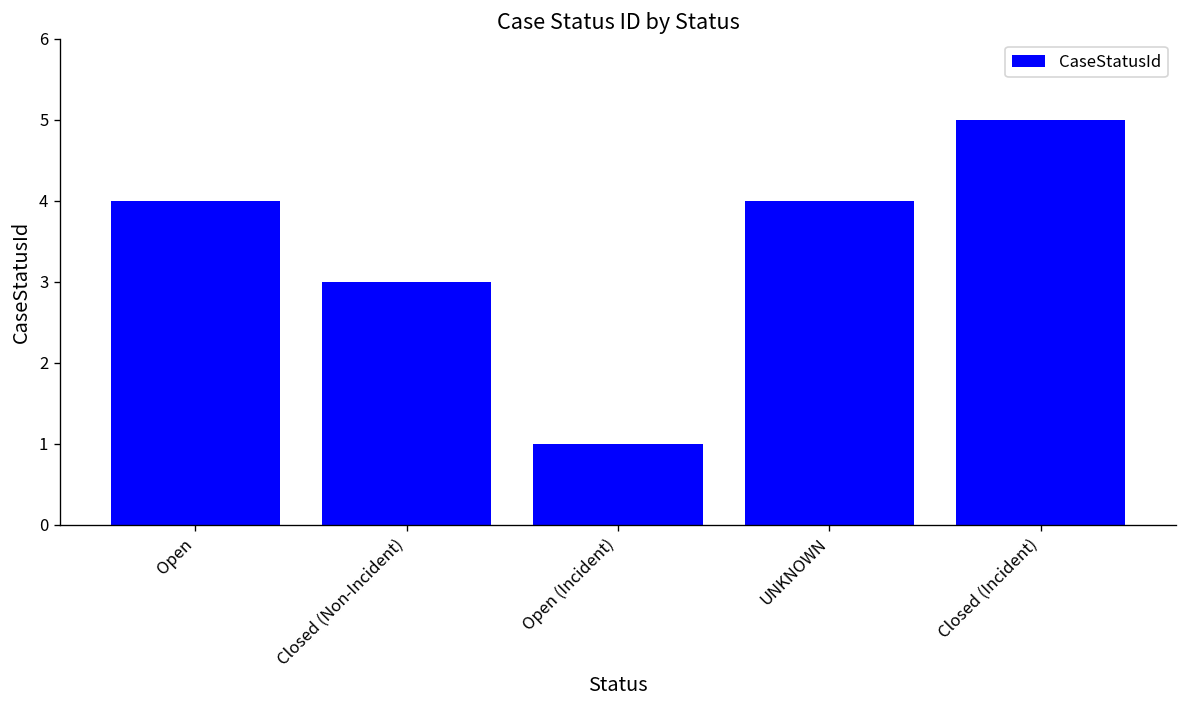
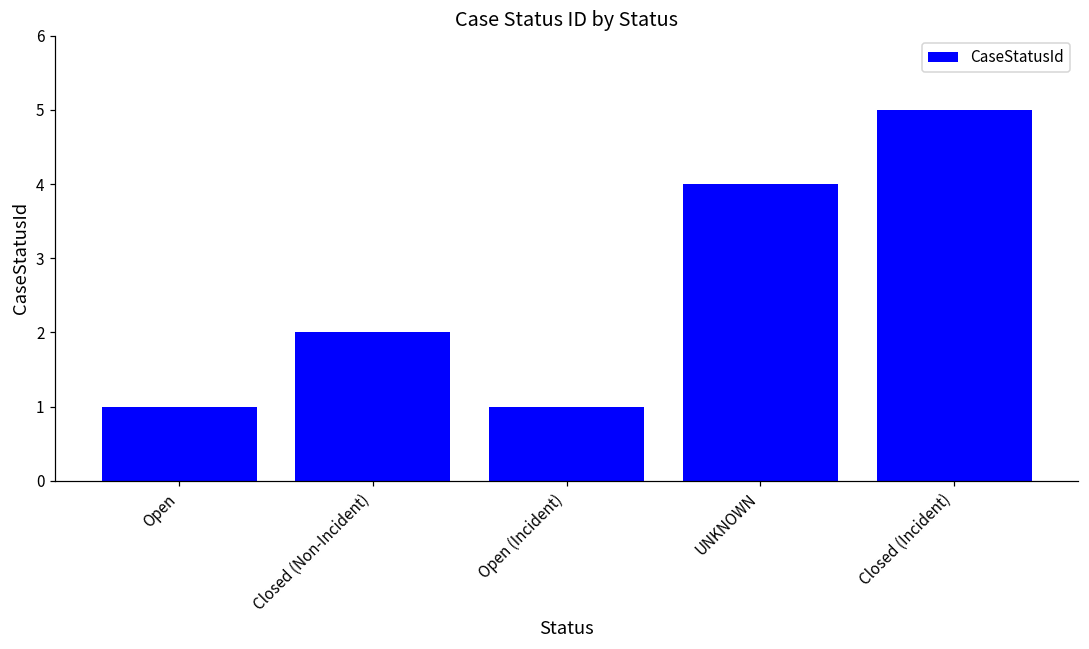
Open: 4 -> 1
Closed (Non-Incident): 3 -> 2
